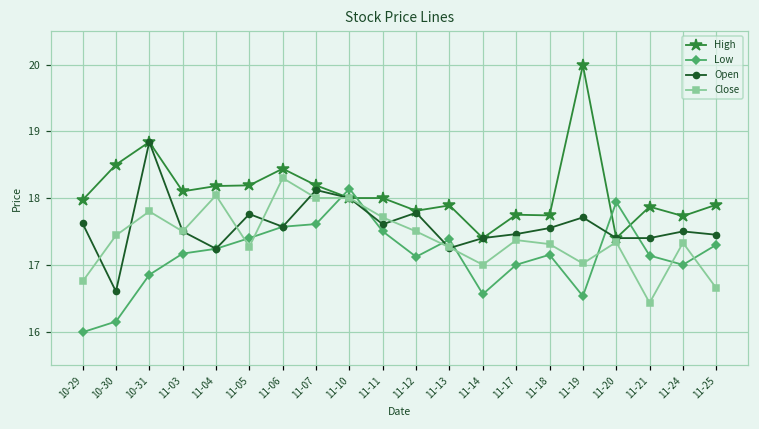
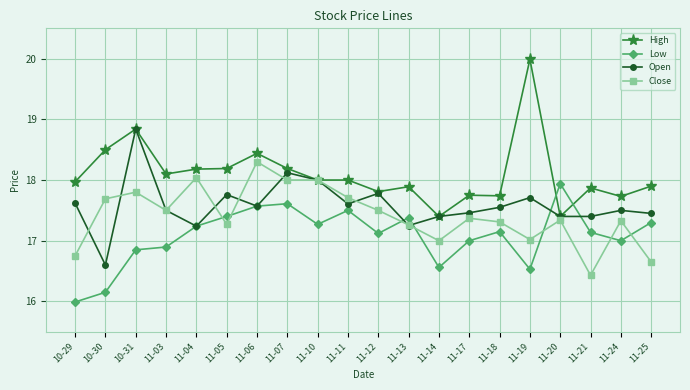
Close, 10-30: 17.4 -> 17.7
Low, 11-03: 17.2 -> 16.9
Low, 11-10: 18.1 -> 17.3
